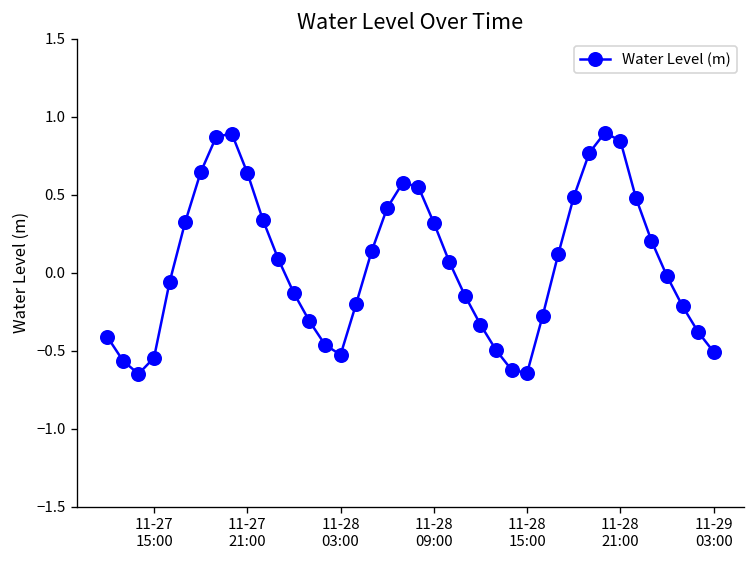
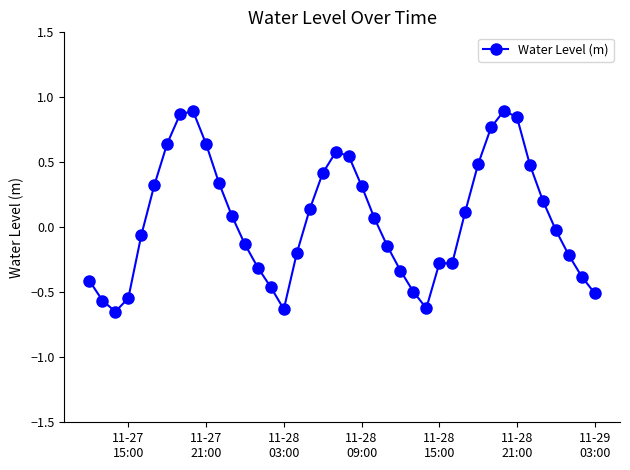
11-28 03:00: -0.53 -> -0.63
11-28 15:00: -0.64 -> -0.28
